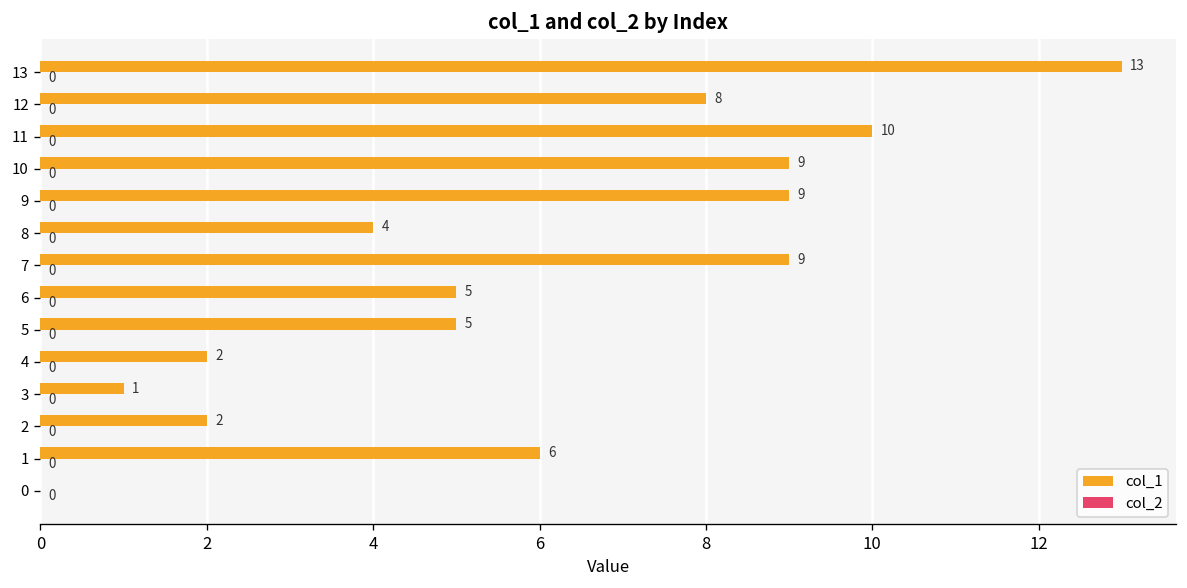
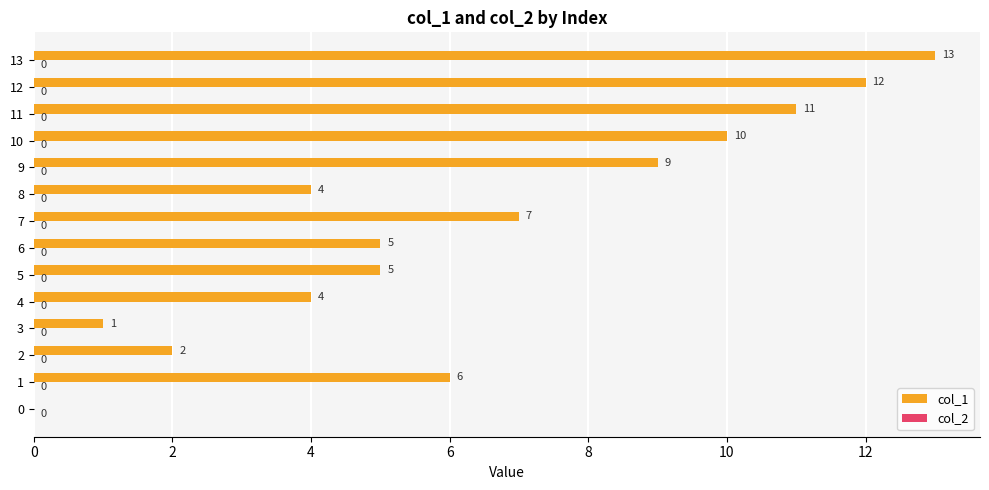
col_1, 12: 8 -> 12
col_1, 11: 10 -> 11
col_1, 10: 9 -> 10
col_1, 7: 9 -> 7
col_1, 4: 2 -> 4
